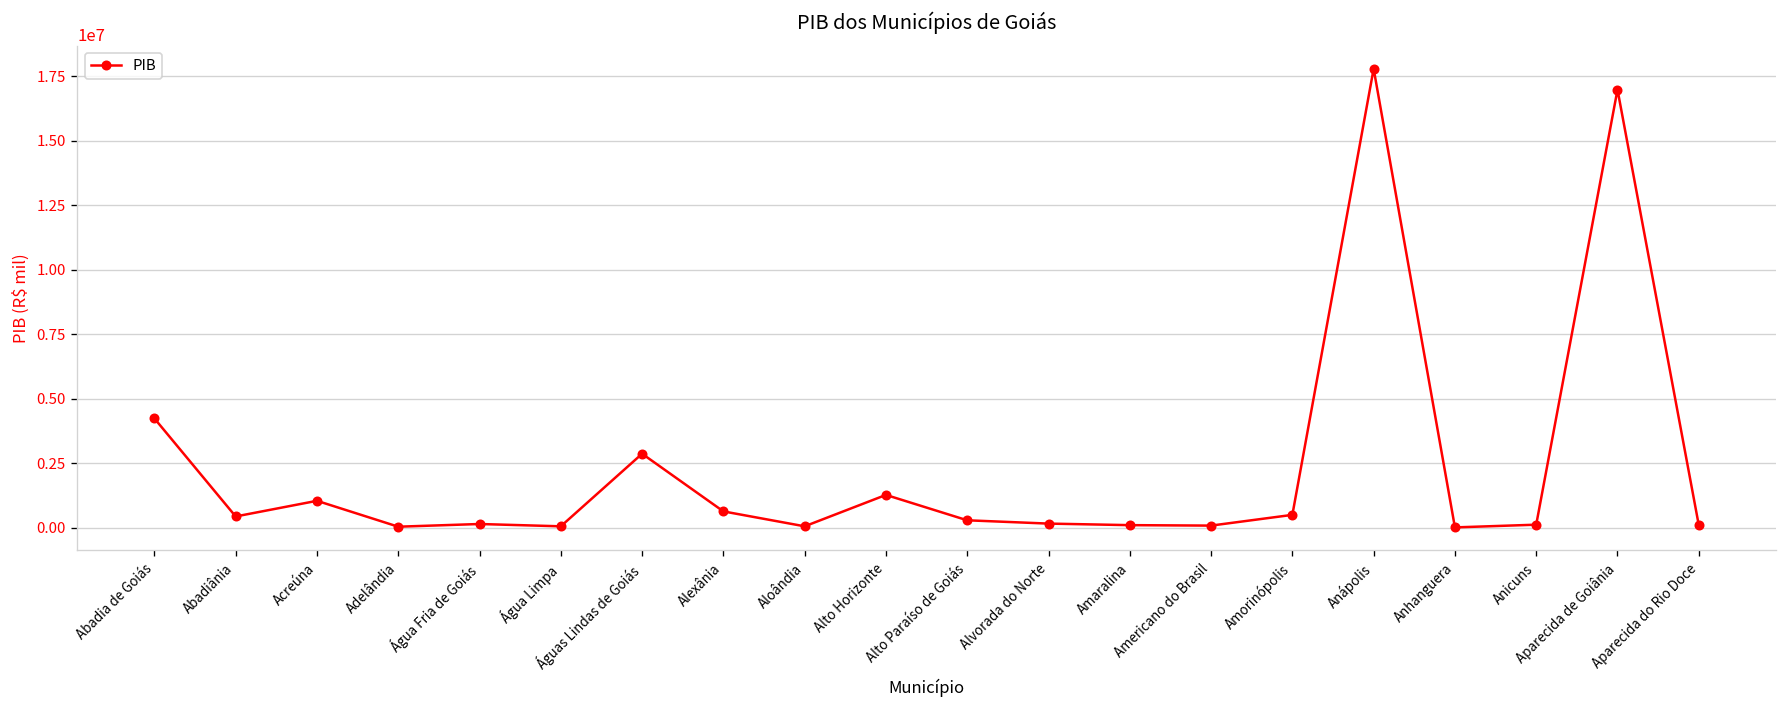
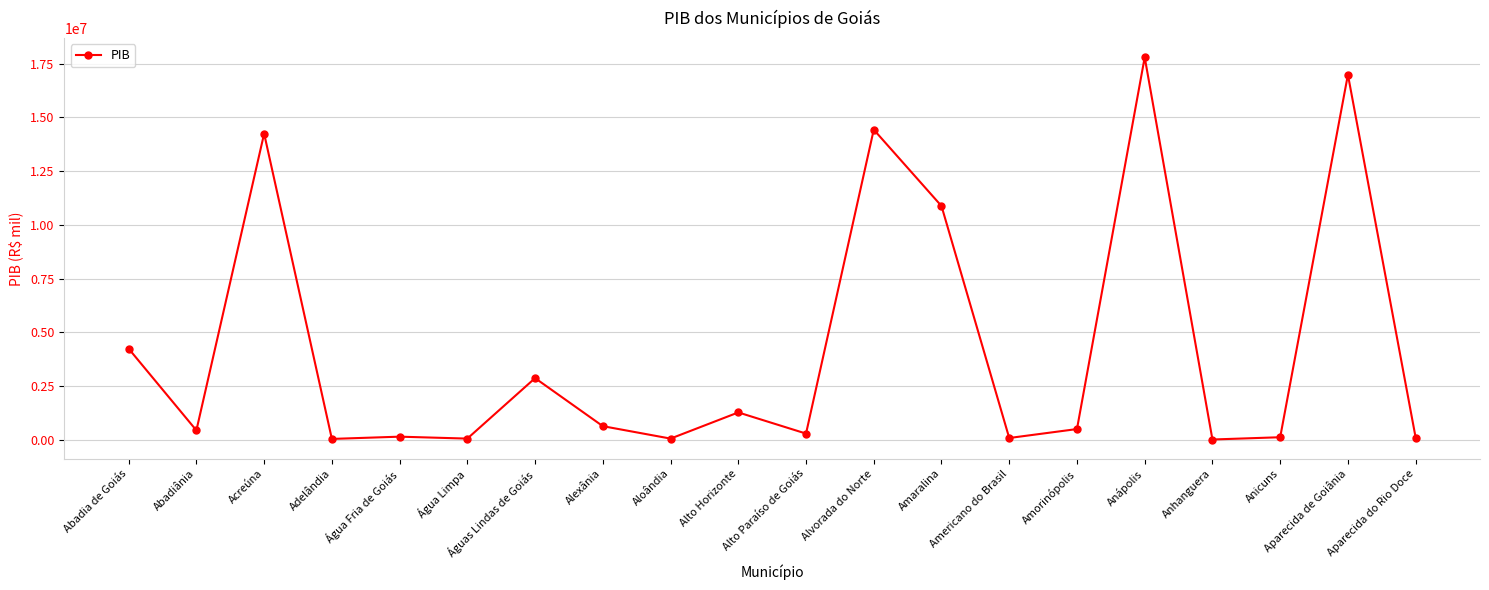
Acreúna: 1100000 -> 14200000
Alvorada do Norte: 200000 -> 14400000
Amaralina: 100000 -> 10900000
